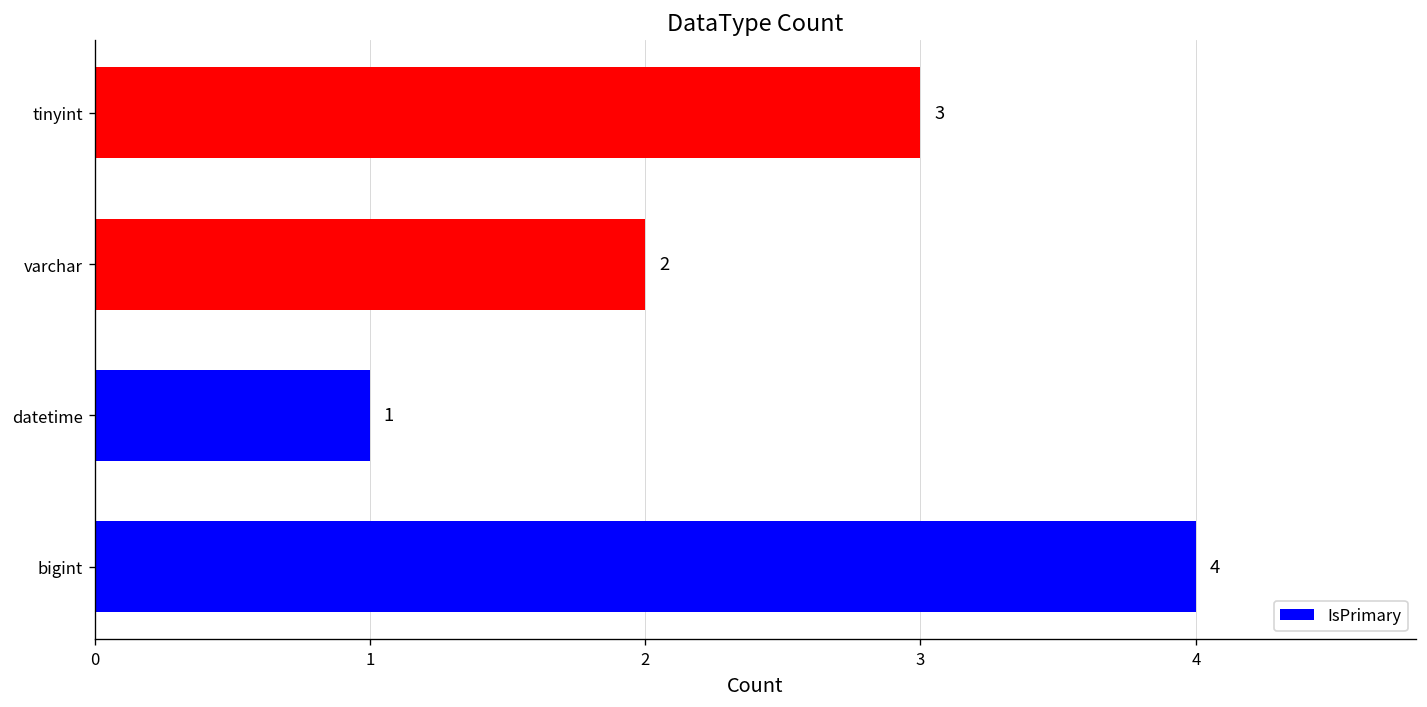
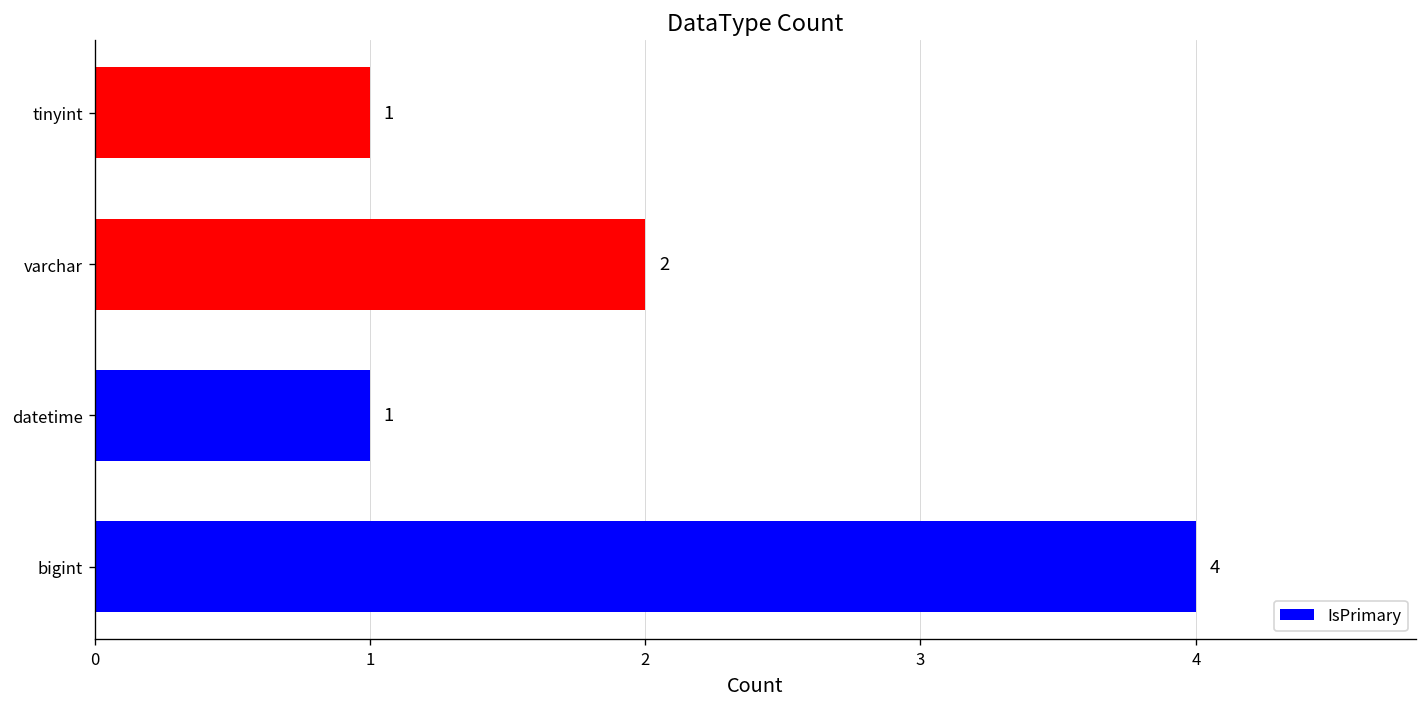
tinyint: 3 -> 1
